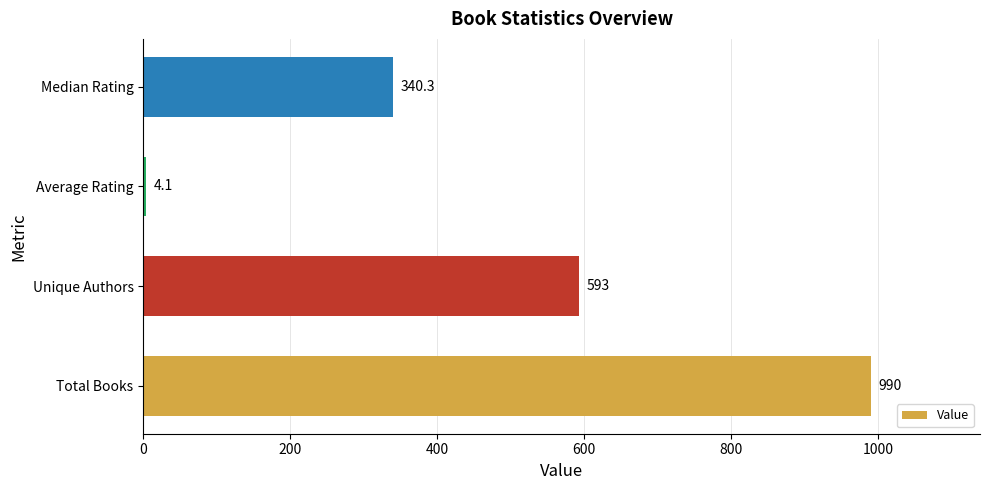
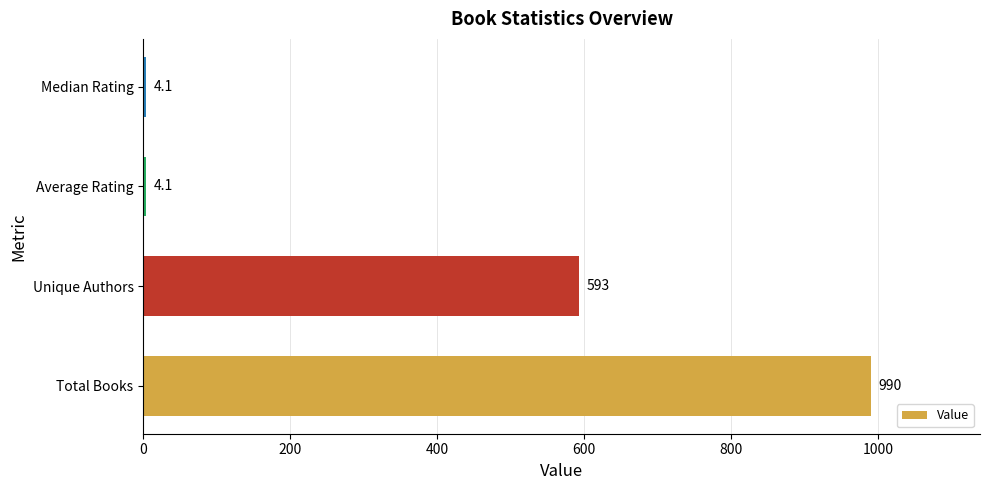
Median Rating: 340.3 -> 4.1
